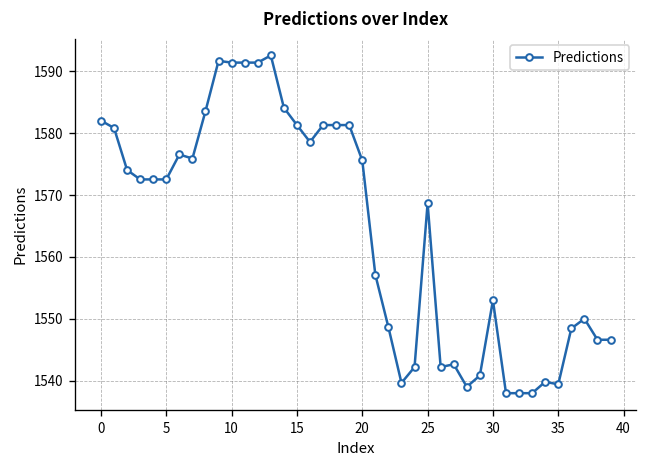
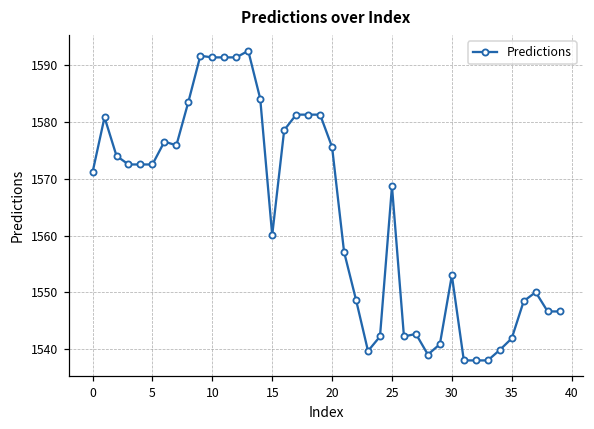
0: 1582 -> 1571
15: 1581 -> 1560
35: 1539 -> 1542
